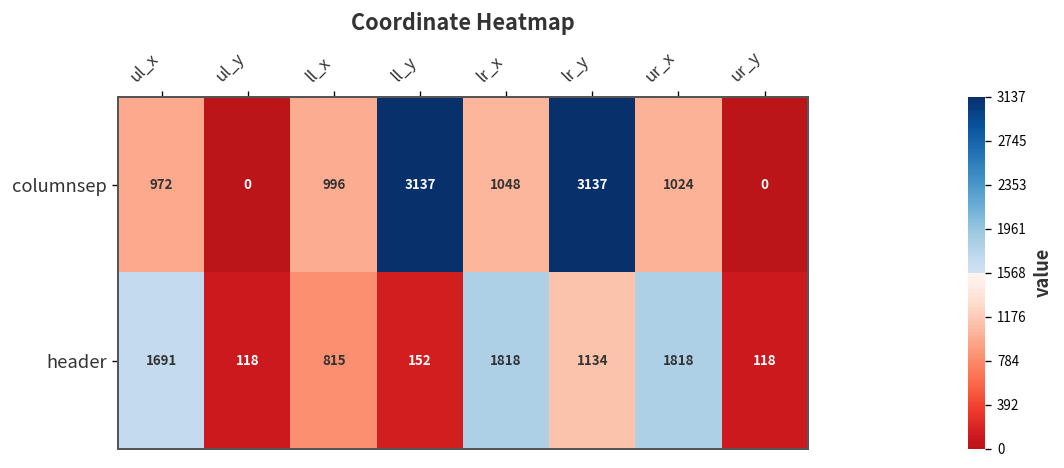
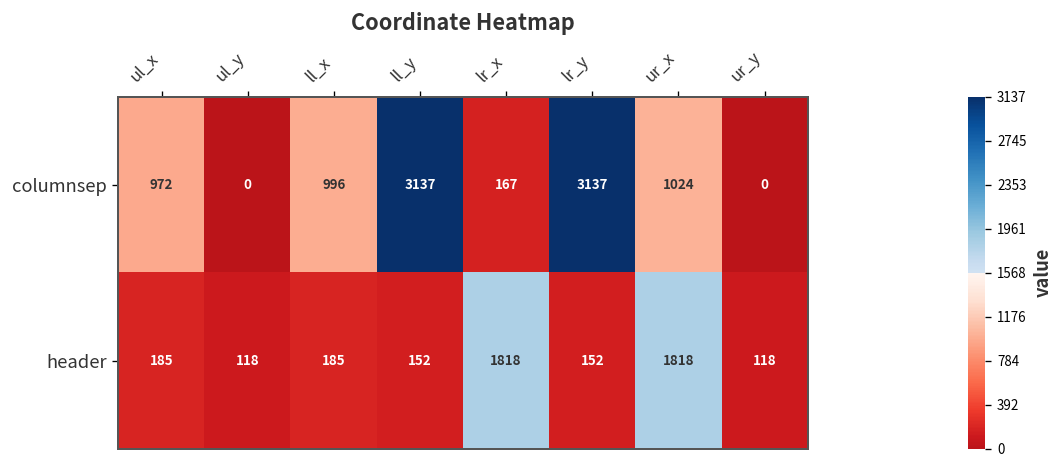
columnsep, lr_x: 1048 -> 167
header, ul_x: 1691 -> 185
header, ll_x: 815 -> 185
header, lr_y: 1134 -> 152
